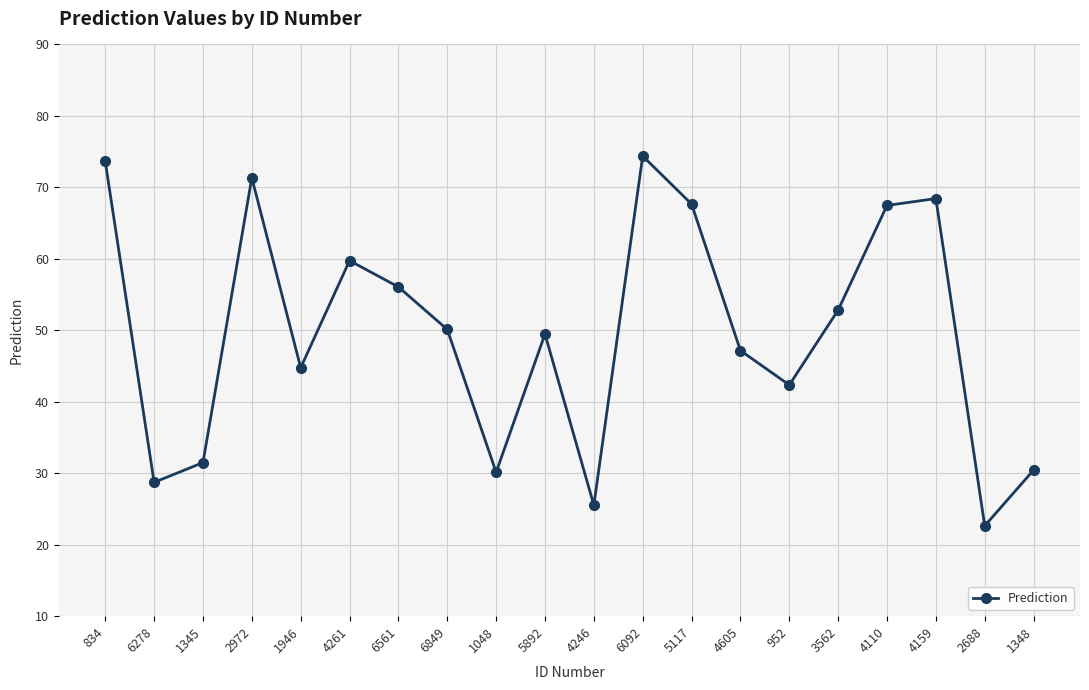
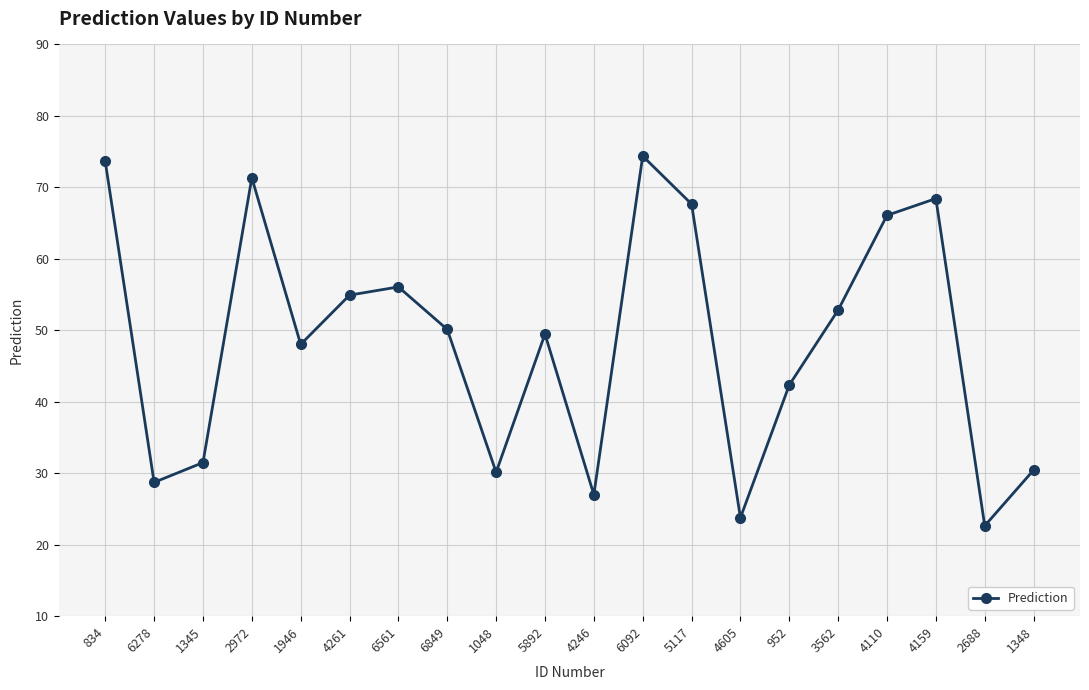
1946: 45 -> 48
4261: 60 -> 55
4246: 26 -> 27
4605: 47 -> 24
4110: 67 -> 66
